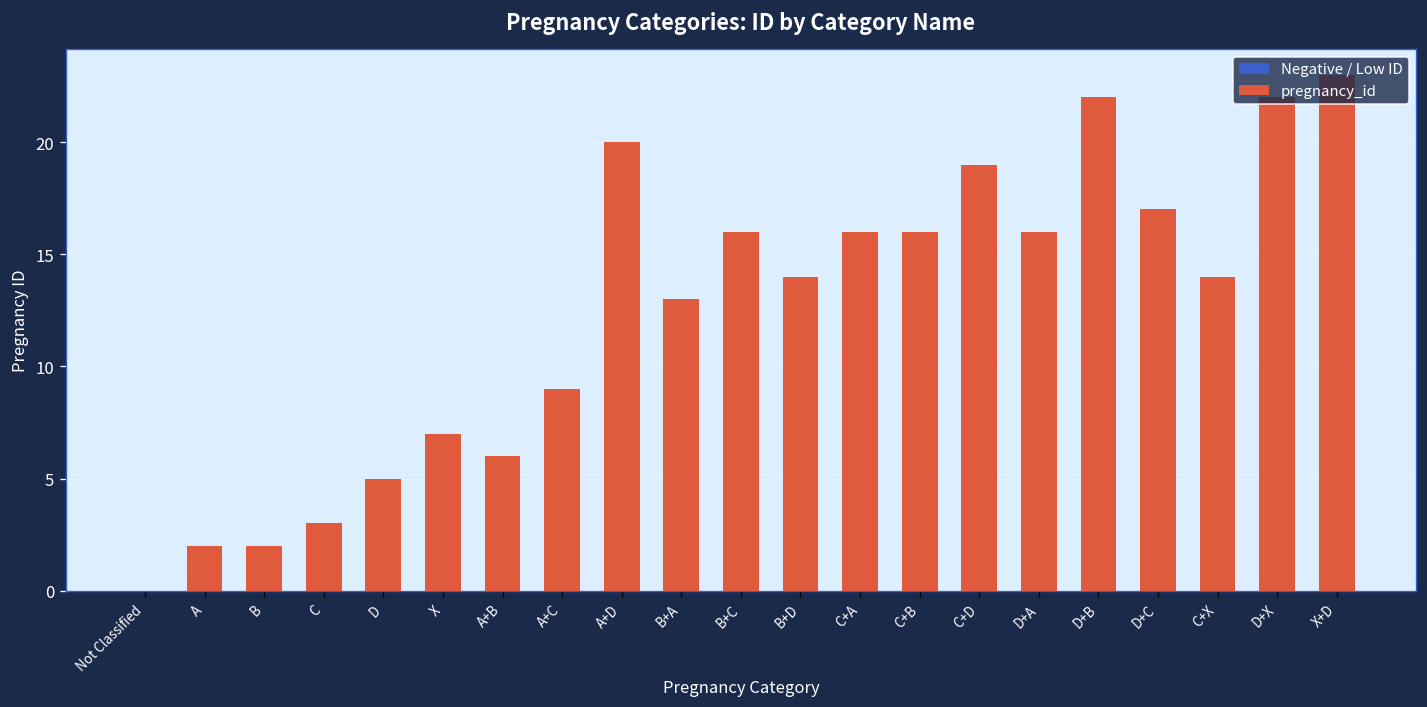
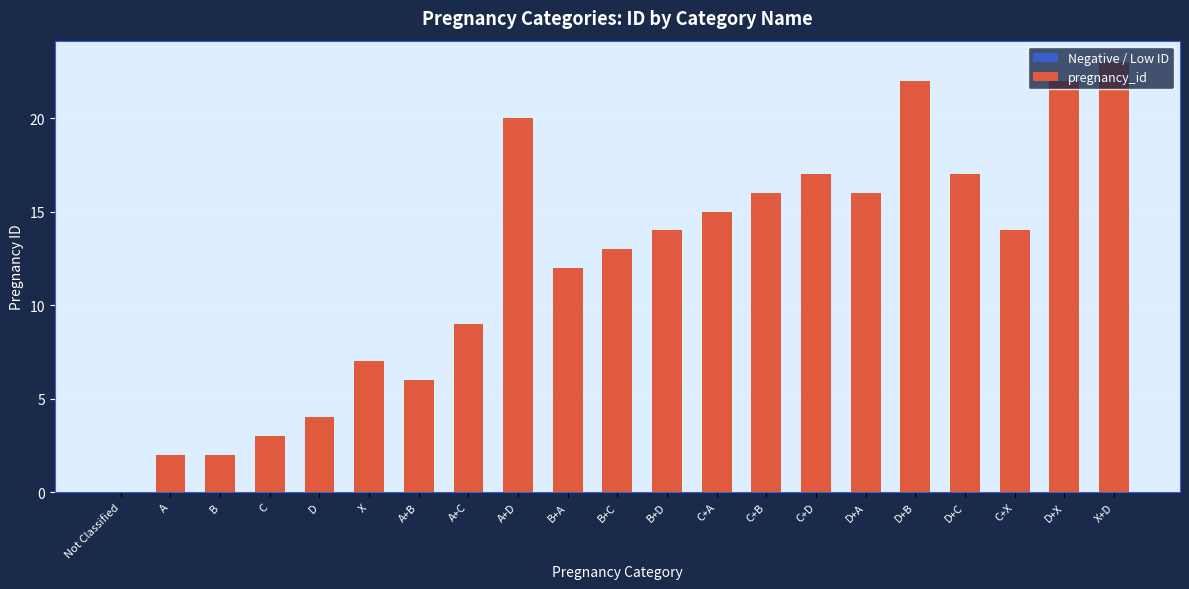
D: 5 -> 4
B+A: 13 -> 12
B+C: 16 -> 13
C+A: 16 -> 15
C+D: 19 -> 17
